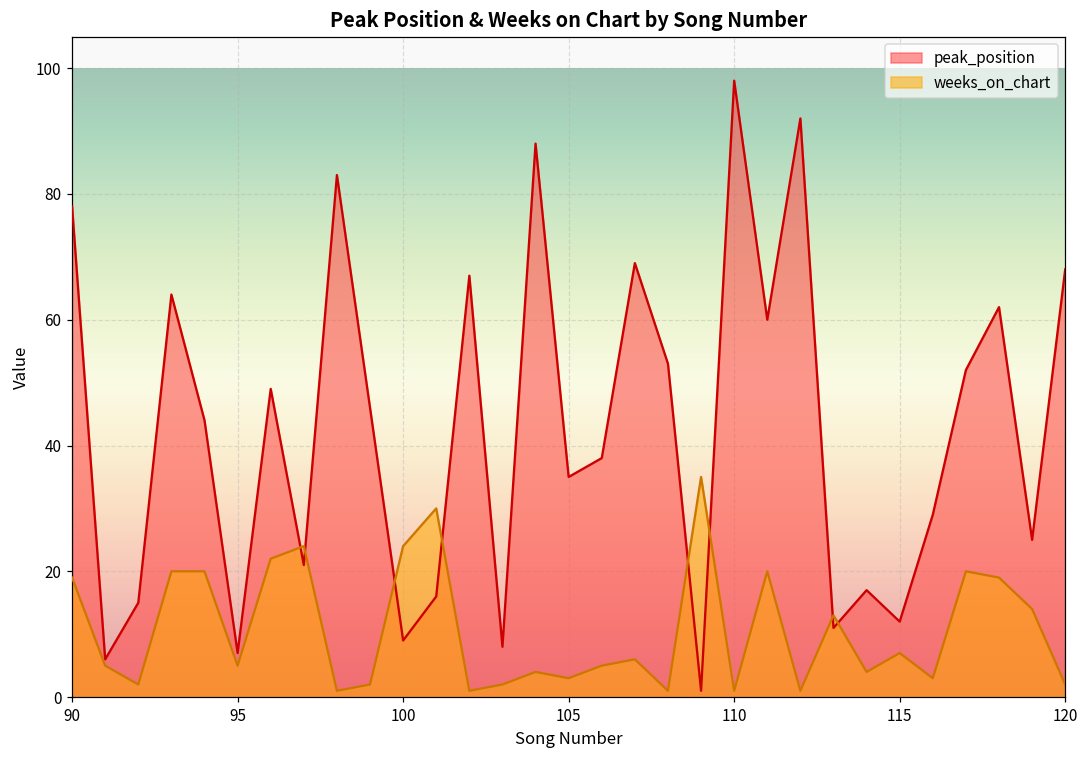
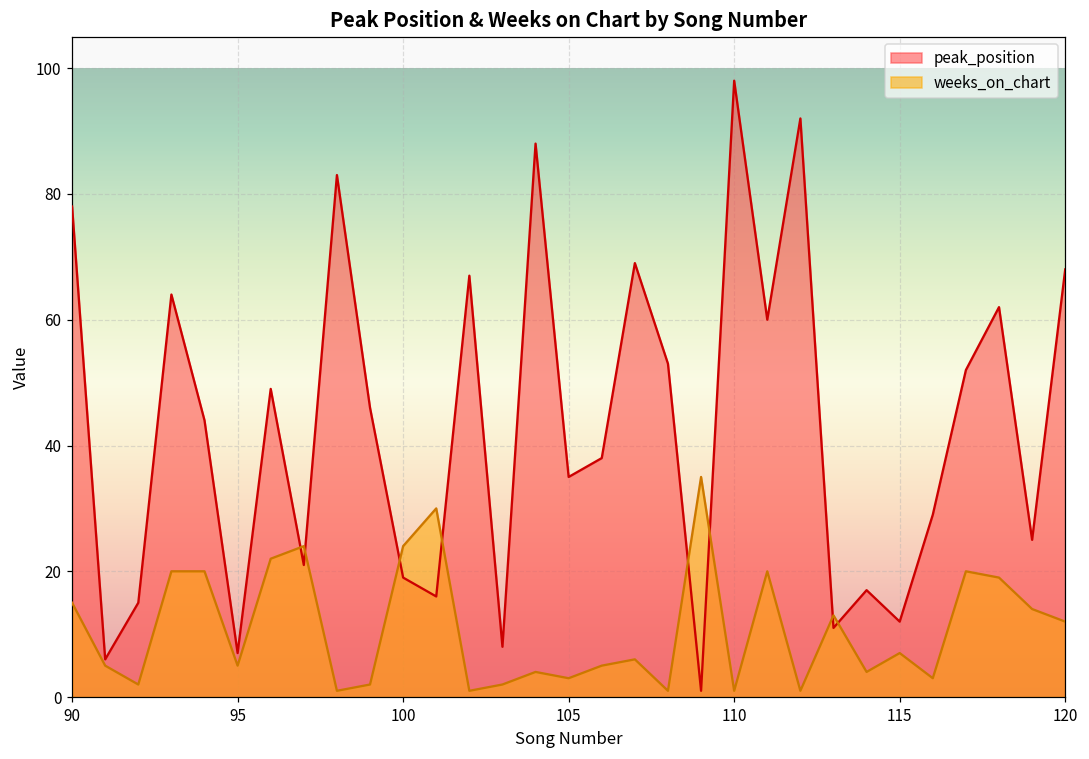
weeks_on_chart, 90: 19 -> 15
peak_position, 100: 9 -> 19
weeks_on_chart, 120: 2 -> 12
